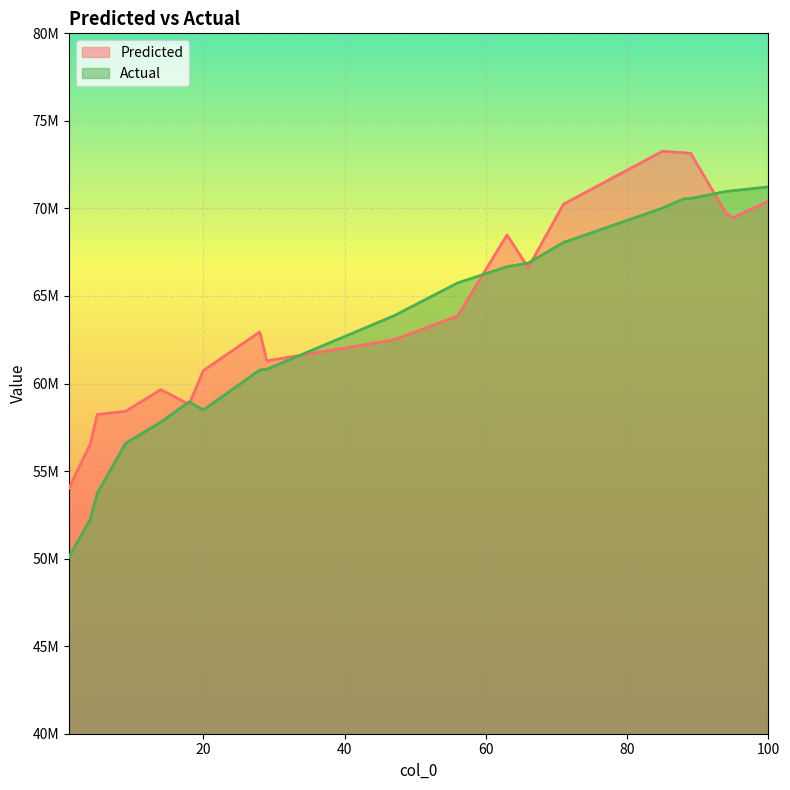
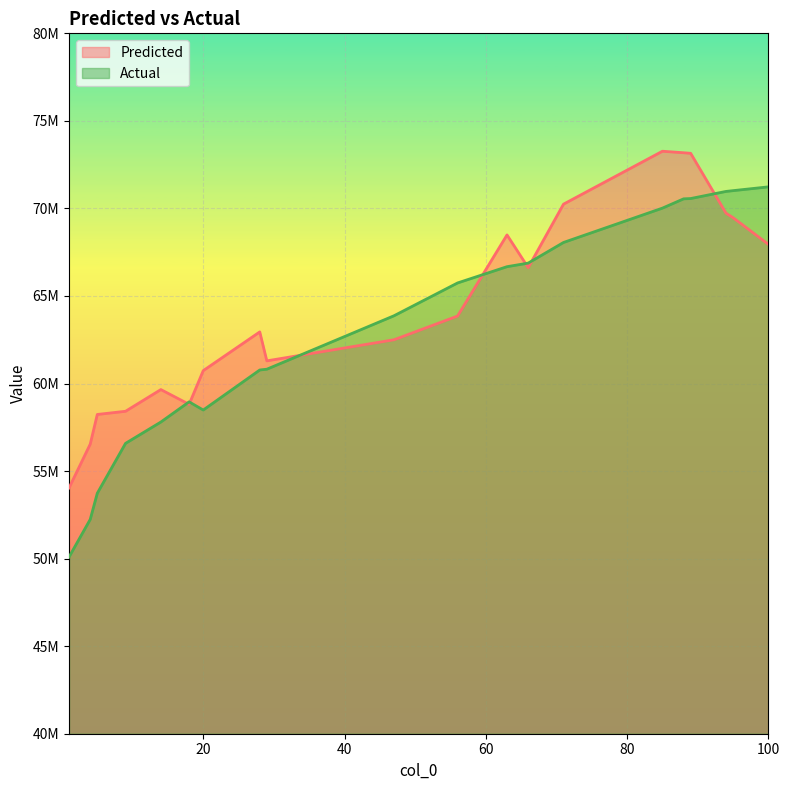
Predicted, 100: 70400000 -> 68000000
